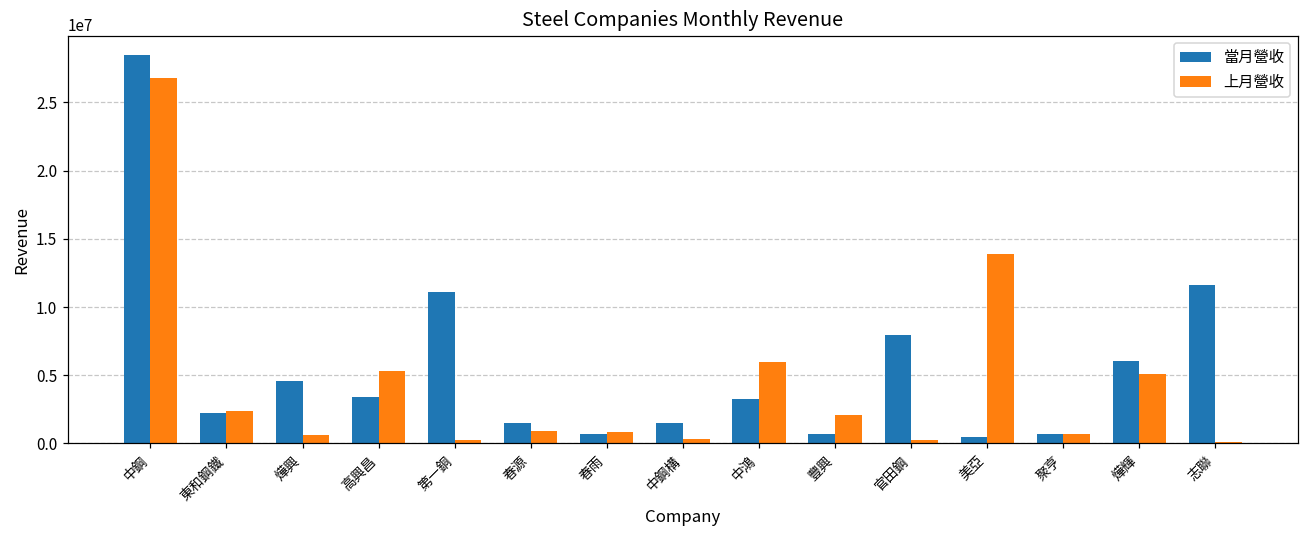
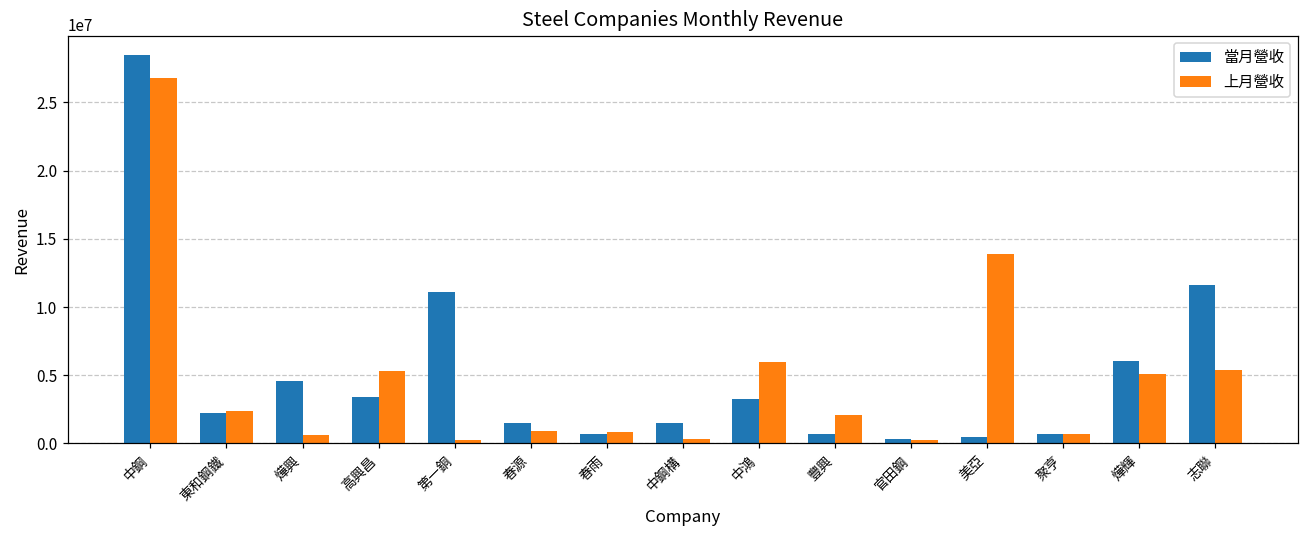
當月營收, 官田鋼: 7900000 -> 300000
上月營收, 志聯: 100000 -> 5400000
